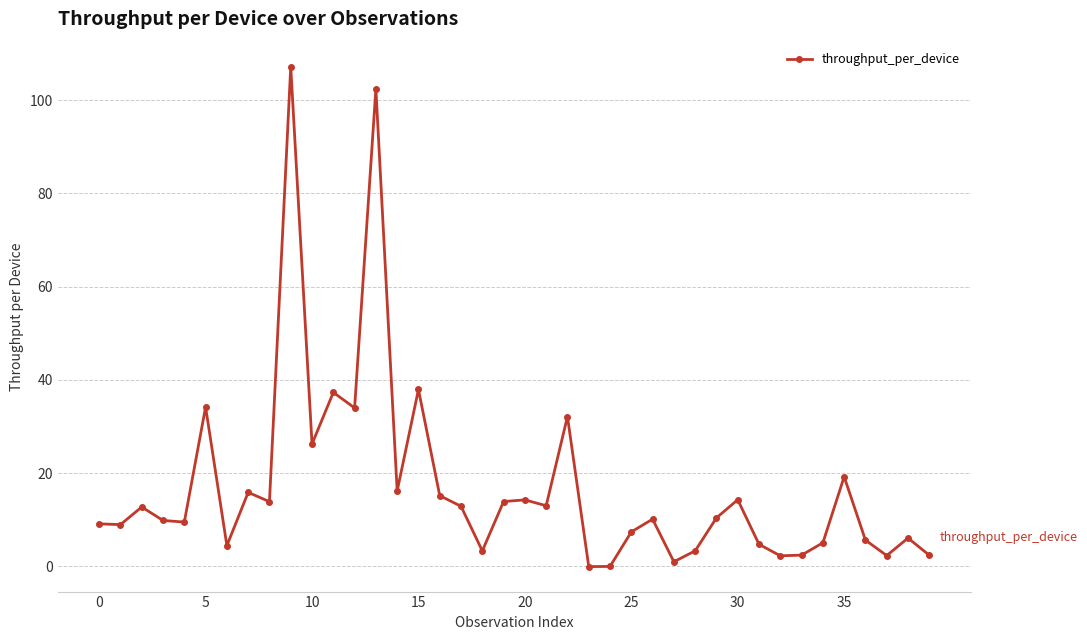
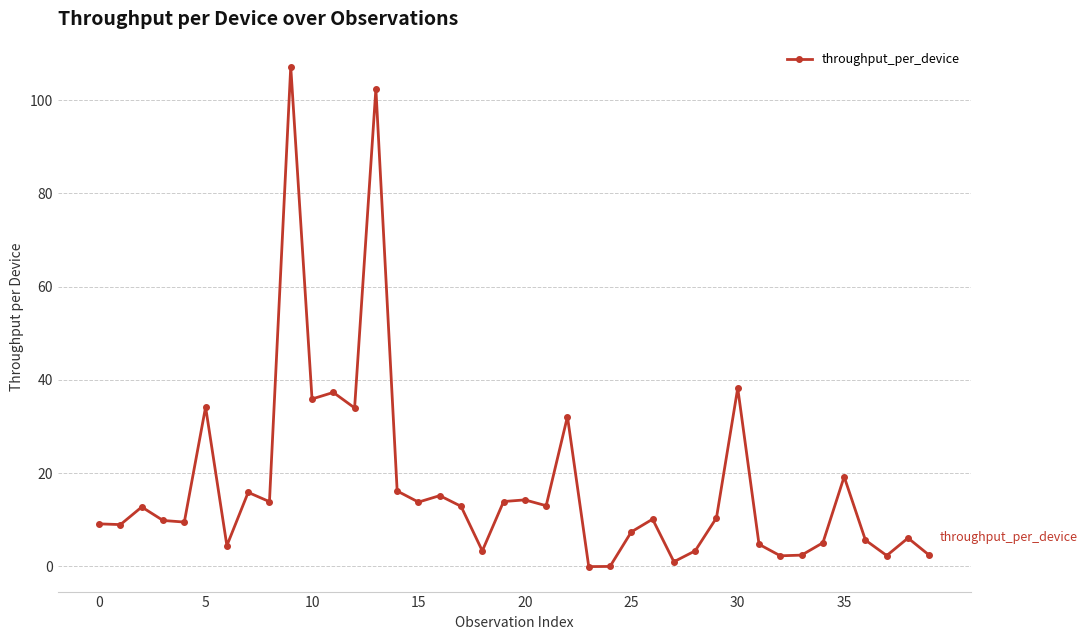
10: 26 -> 36
15: 38 -> 14
30: 14 -> 38
